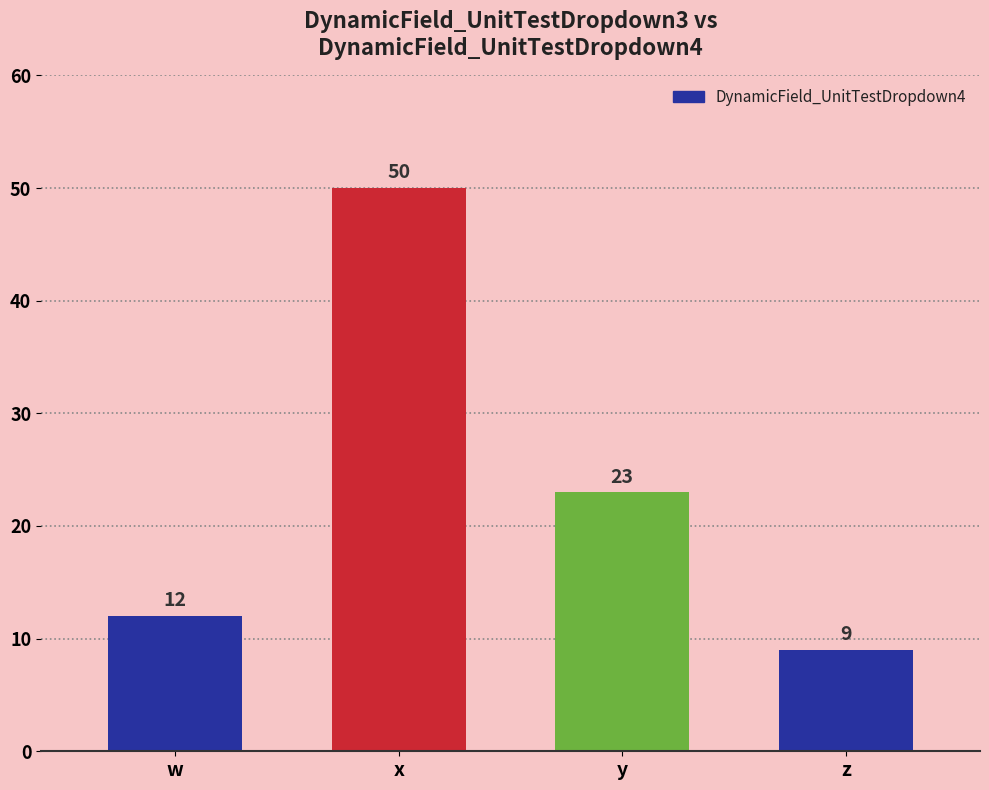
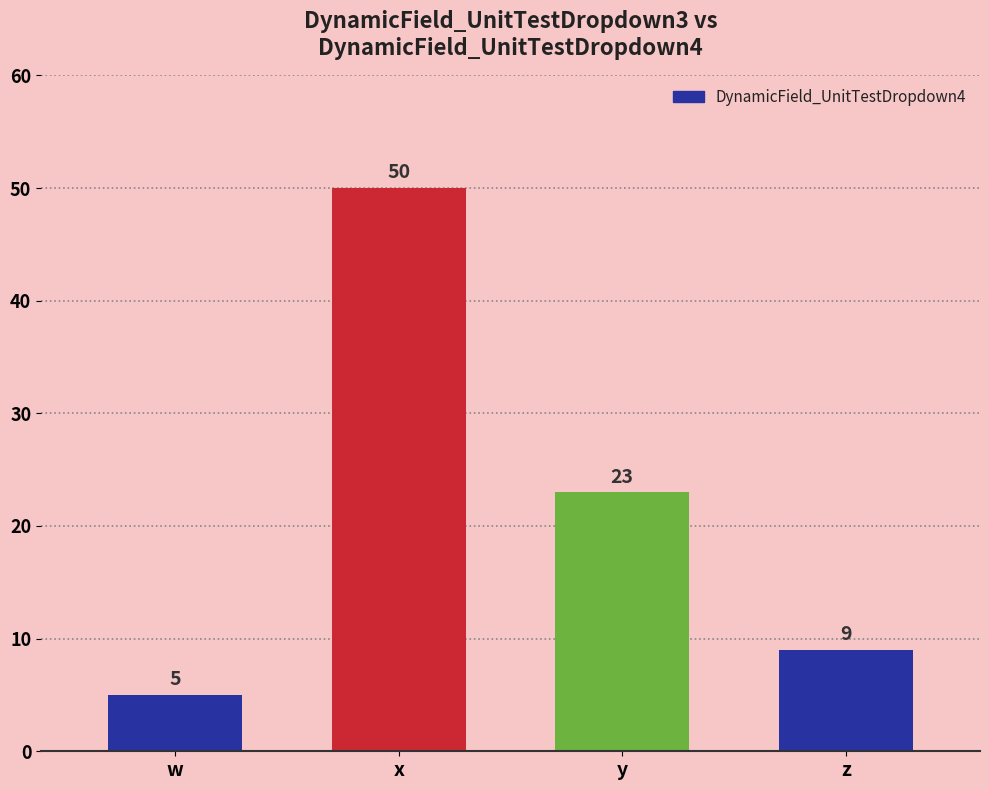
w: 12 -> 5
